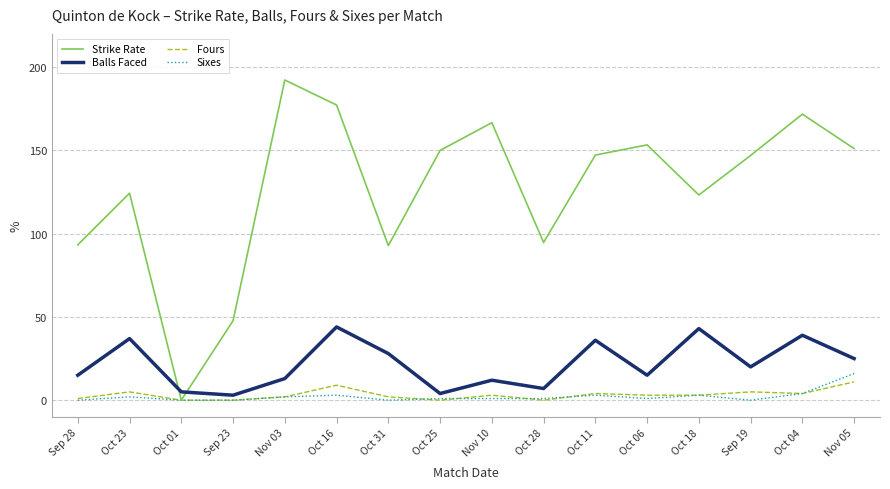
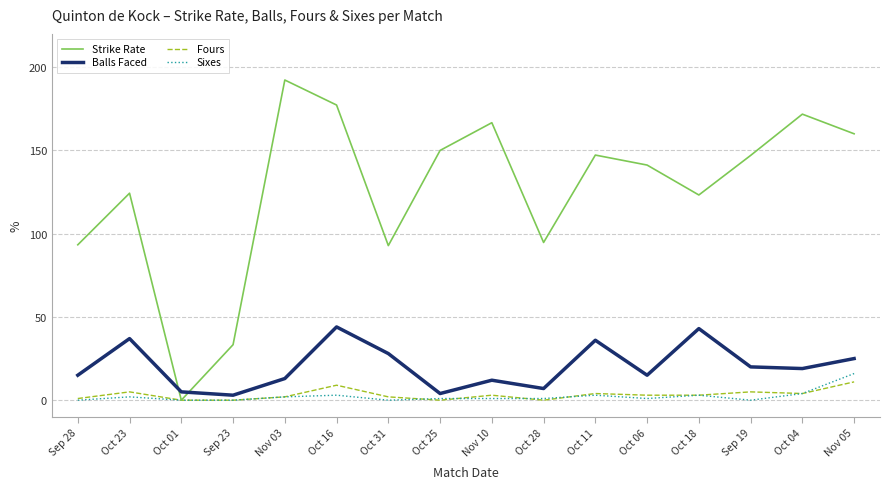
Strike Rate, Sep 23: 48 -> 33
Strike Rate, Oct 06: 153 -> 141
Balls Faced, Oct 04: 39 -> 19
Strike Rate, Nov 05: 151 -> 160
